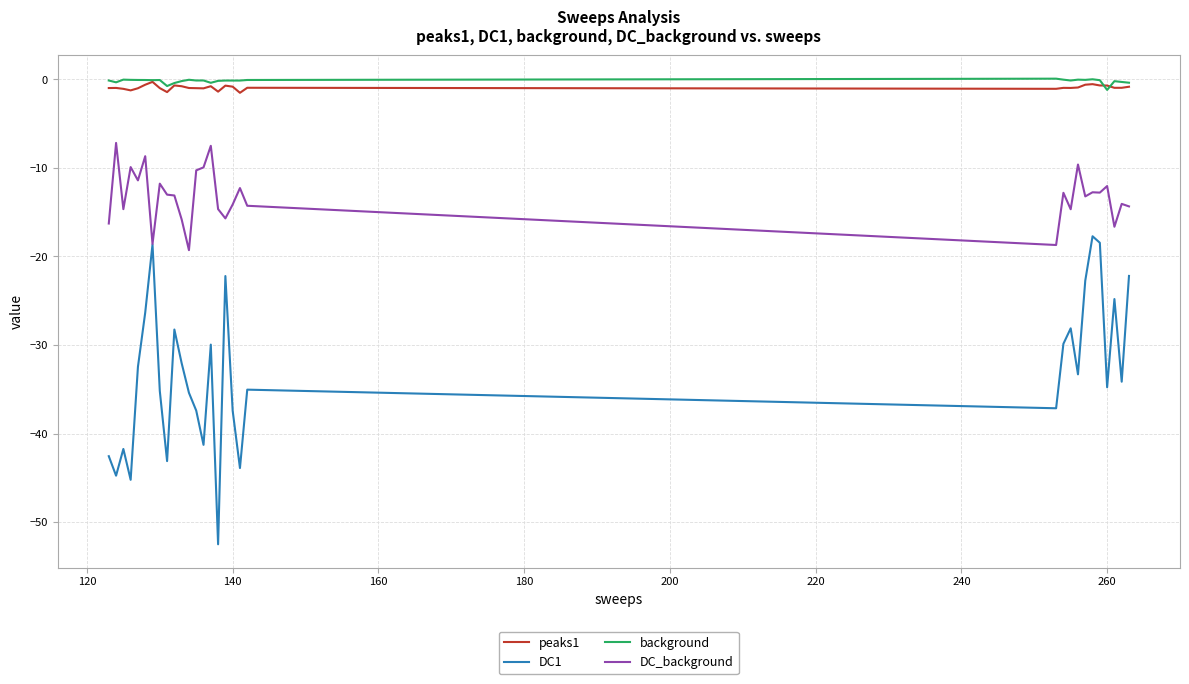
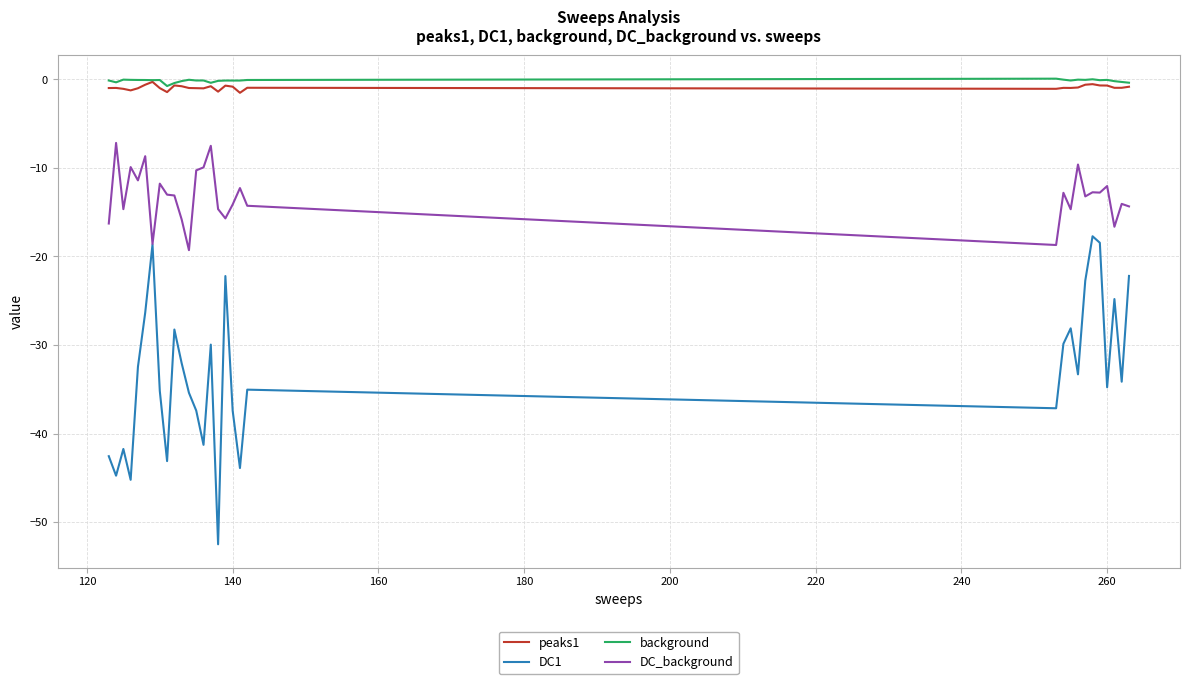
background, 260: -1 -> 0
